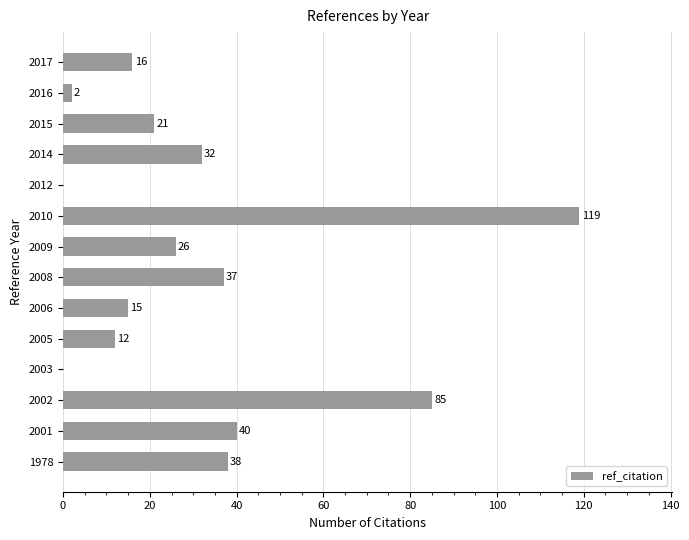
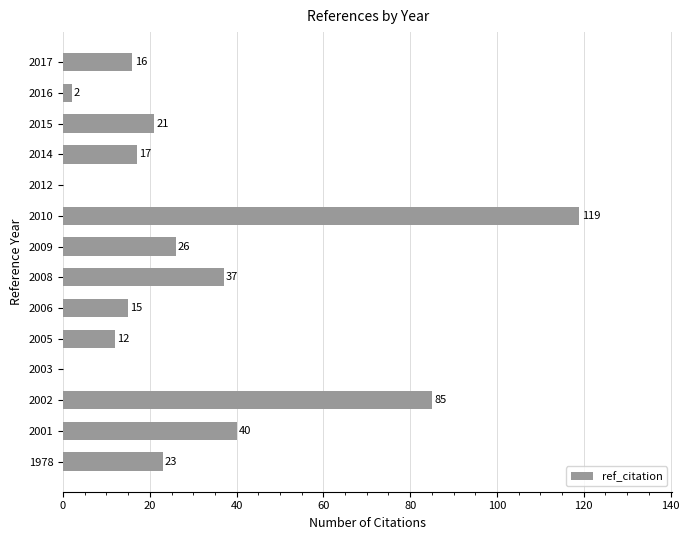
2014: 32 -> 17
1978: 38 -> 23
